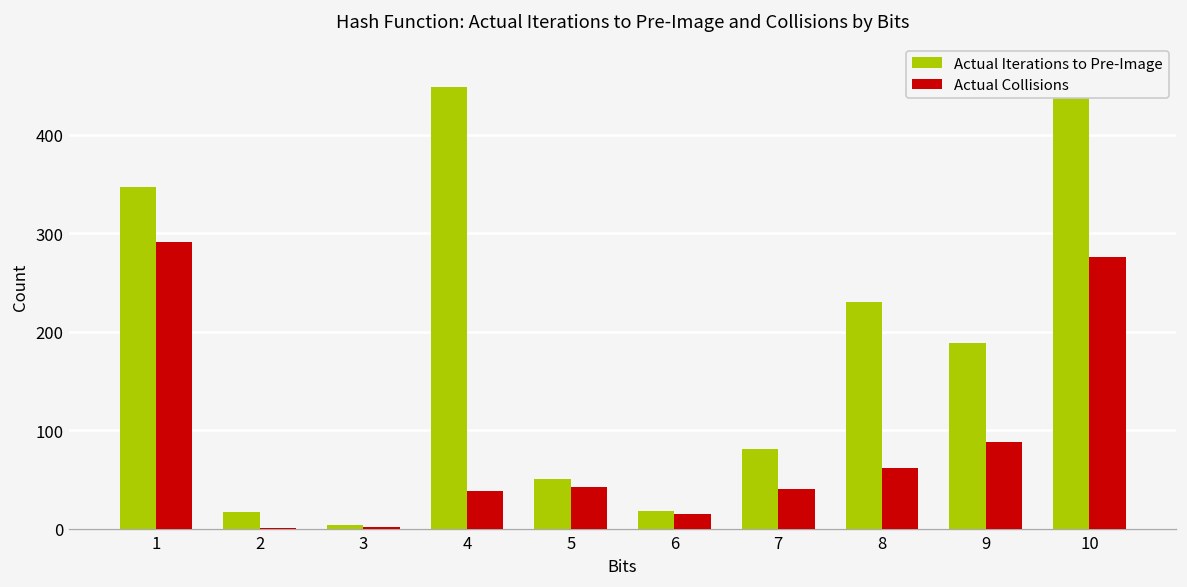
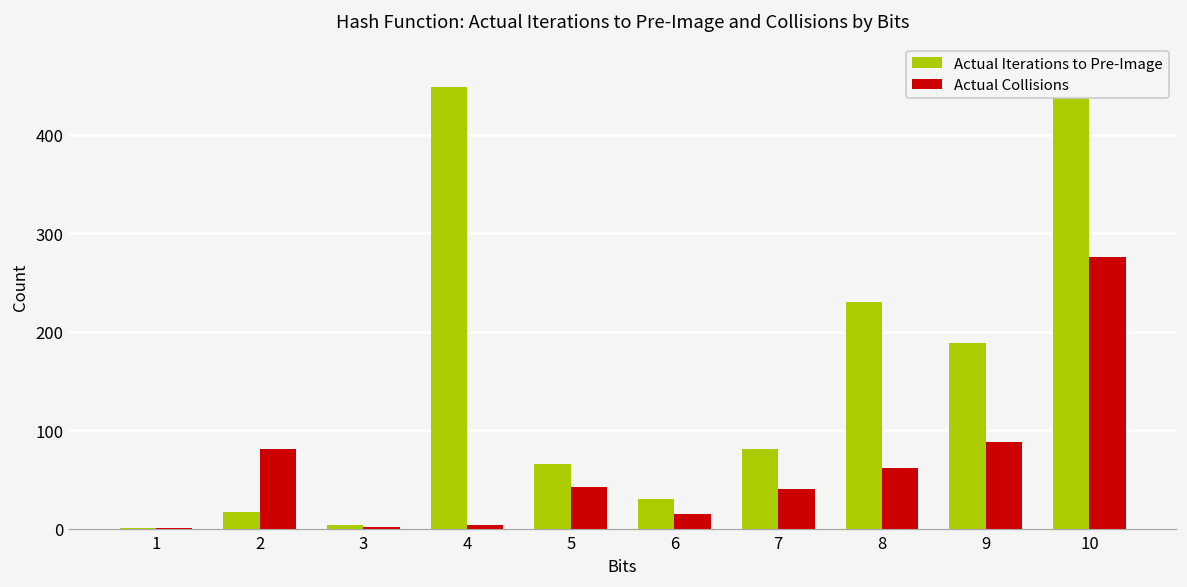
Actual Iterations to Pre-Image, 1: 350 -> 0
Actual Collisions, 1: 290 -> 0
Actual Collisions, 2: 0 -> 80
Actual Collisions, 4: 40 -> 0
Actual Iterations to Pre-Image, 5: 50 -> 70
Actual Iterations to Pre-Image, 6: 20 -> 30
